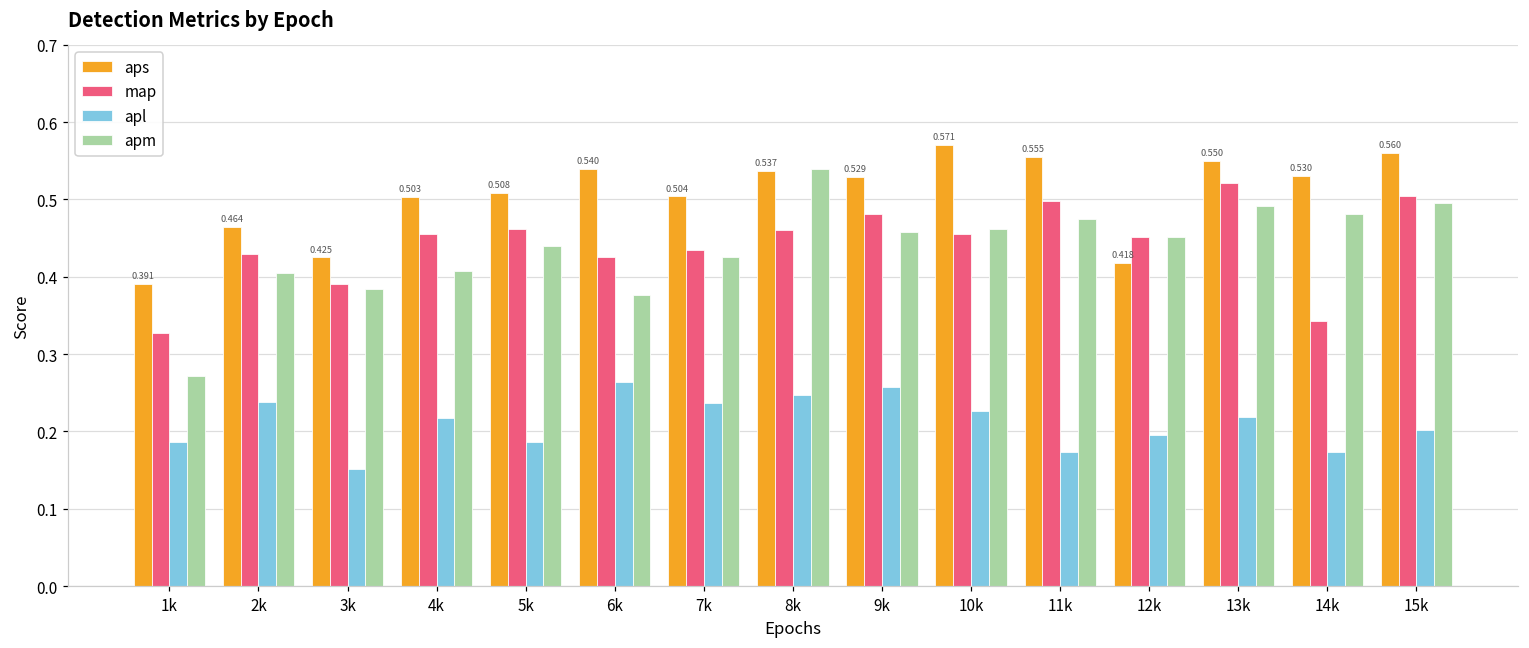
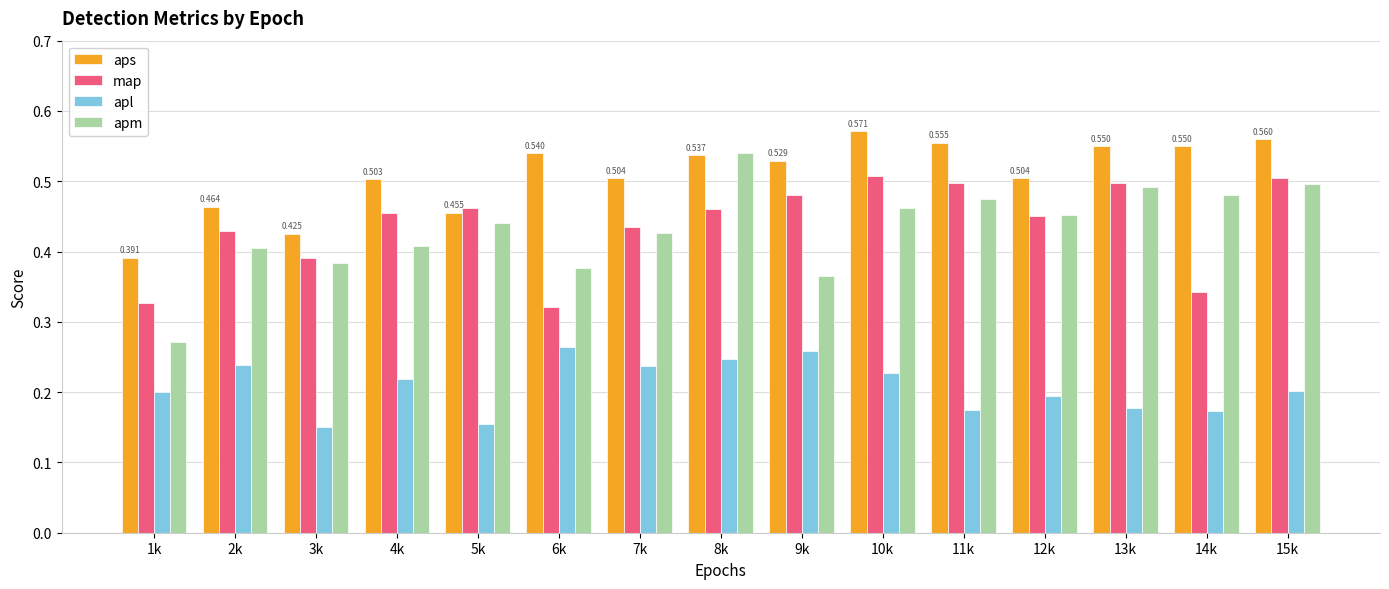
apl, 1k: 0.19 -> 0.20
aps, 5k: 0.508 -> 0.455
apl, 5k: 0.19 -> 0.15
map, 6k: 0.43 -> 0.32
apm, 9k: 0.46 -> 0.37
map, 10k: 0.46 -> 0.51
aps, 12k: 0.418 -> 0.504
map, 13k: 0.52 -> 0.50
apl, 13k: 0.22 -> 0.18
aps, 14k: 0.530 -> 0.550
